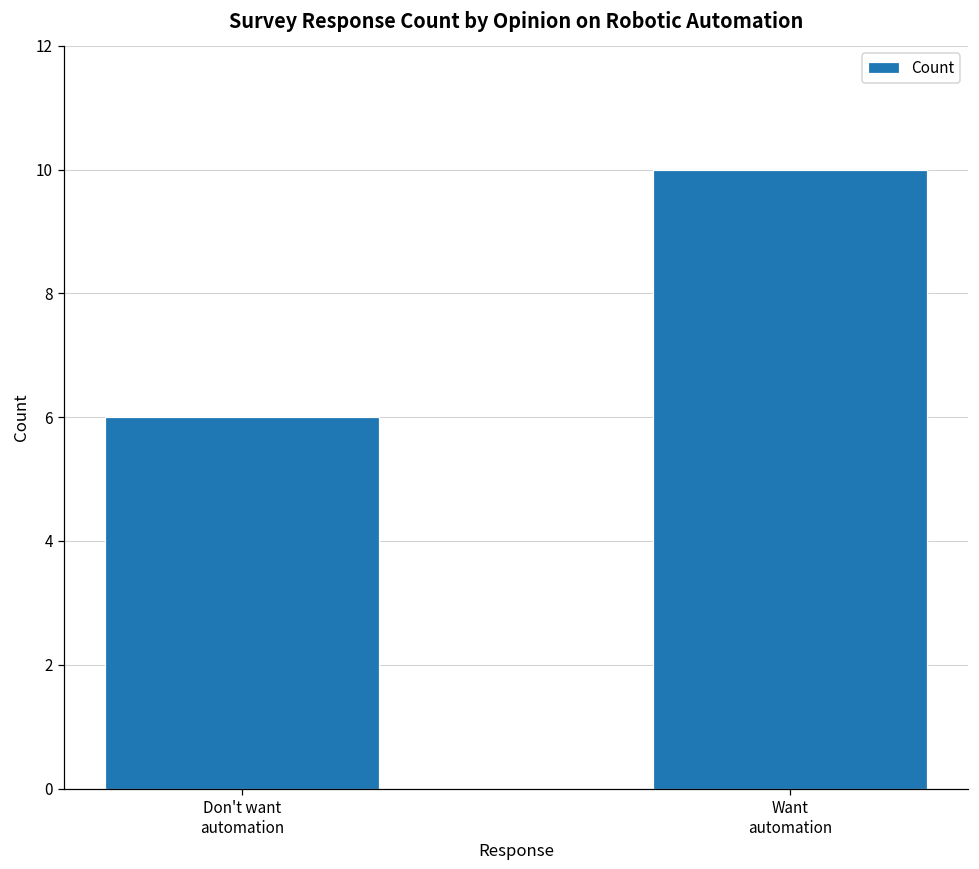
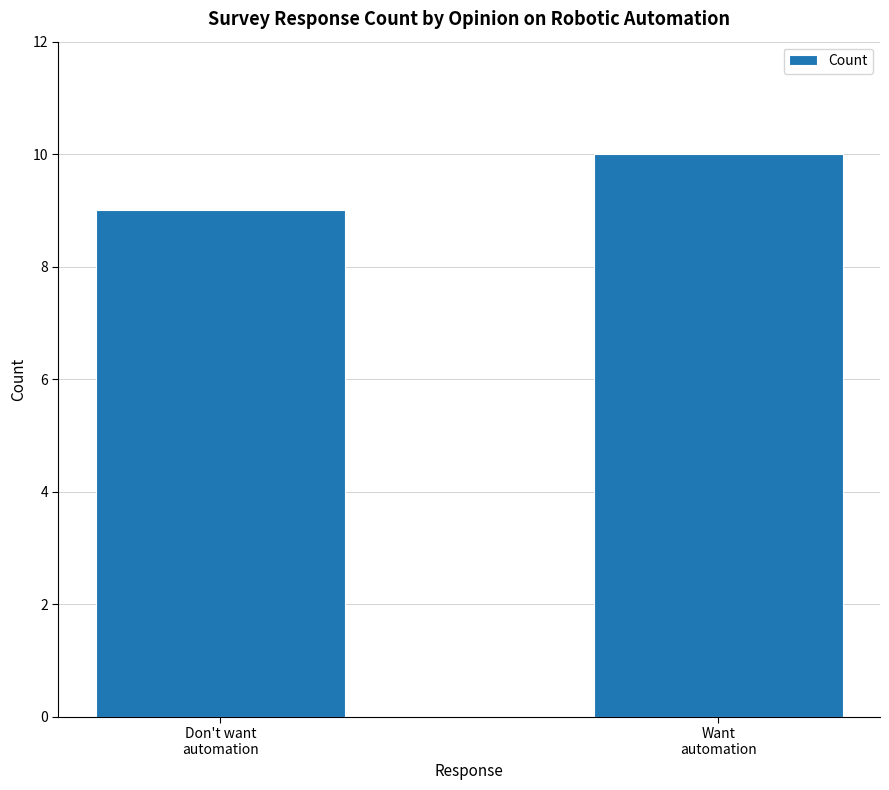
Don't want automation: 6 -> 9
